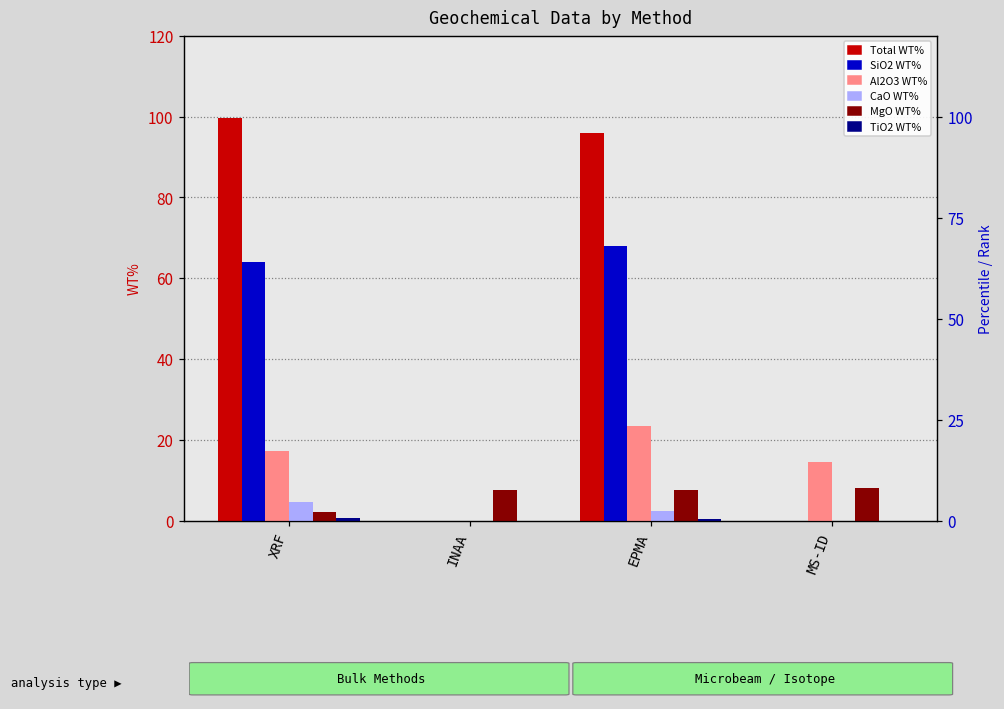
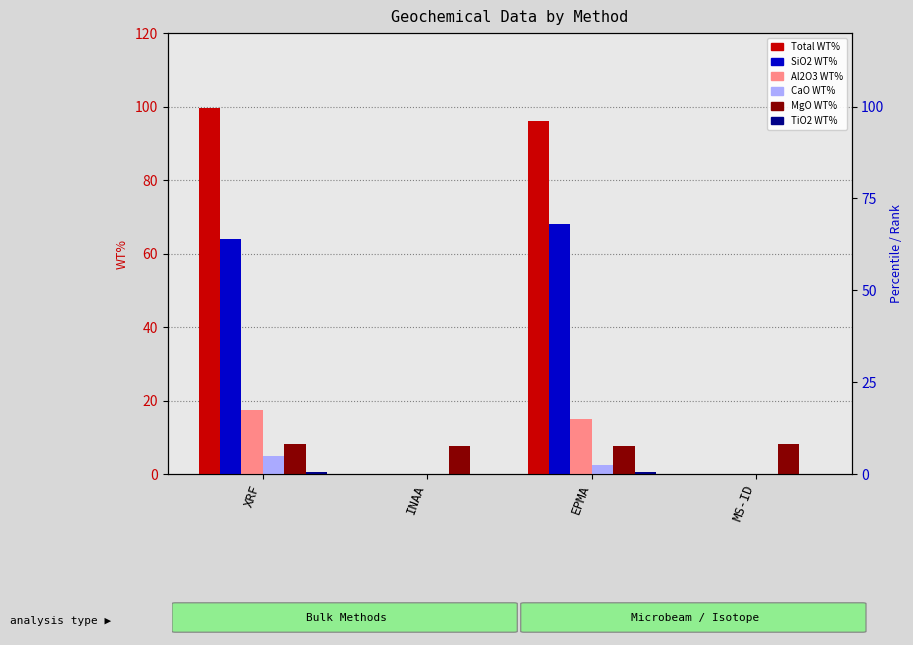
MgO WT%, XRF: 2 -> 8
Al2O3 WT%, EPMA: 23 -> 15
Al2O3 WT%, MS-ID: 15 -> 0
